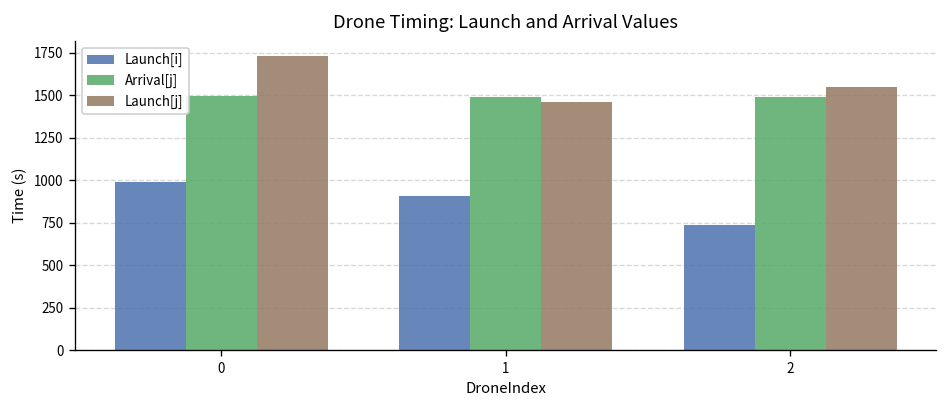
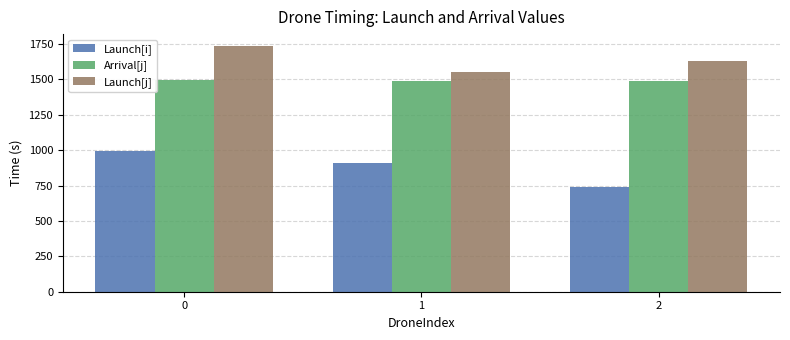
Launch[j], 1: 1460 -> 1550
Launch[j], 2: 1550 -> 1630
